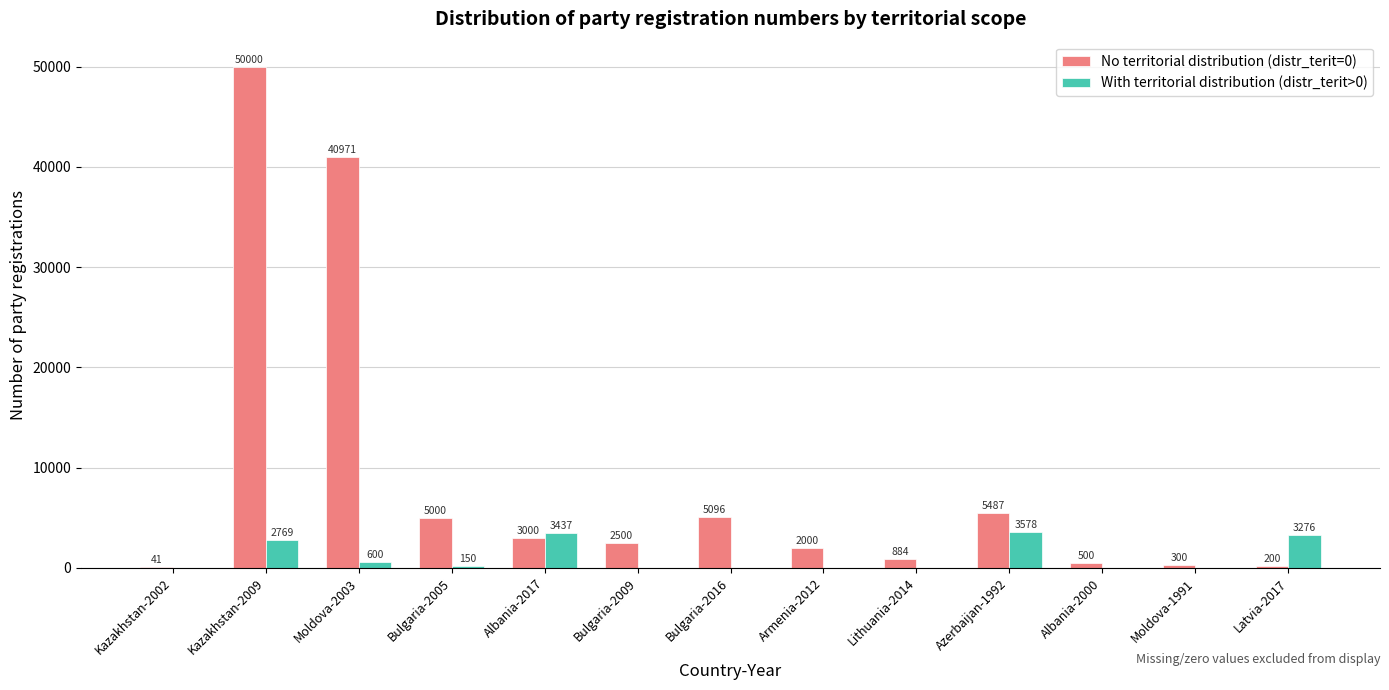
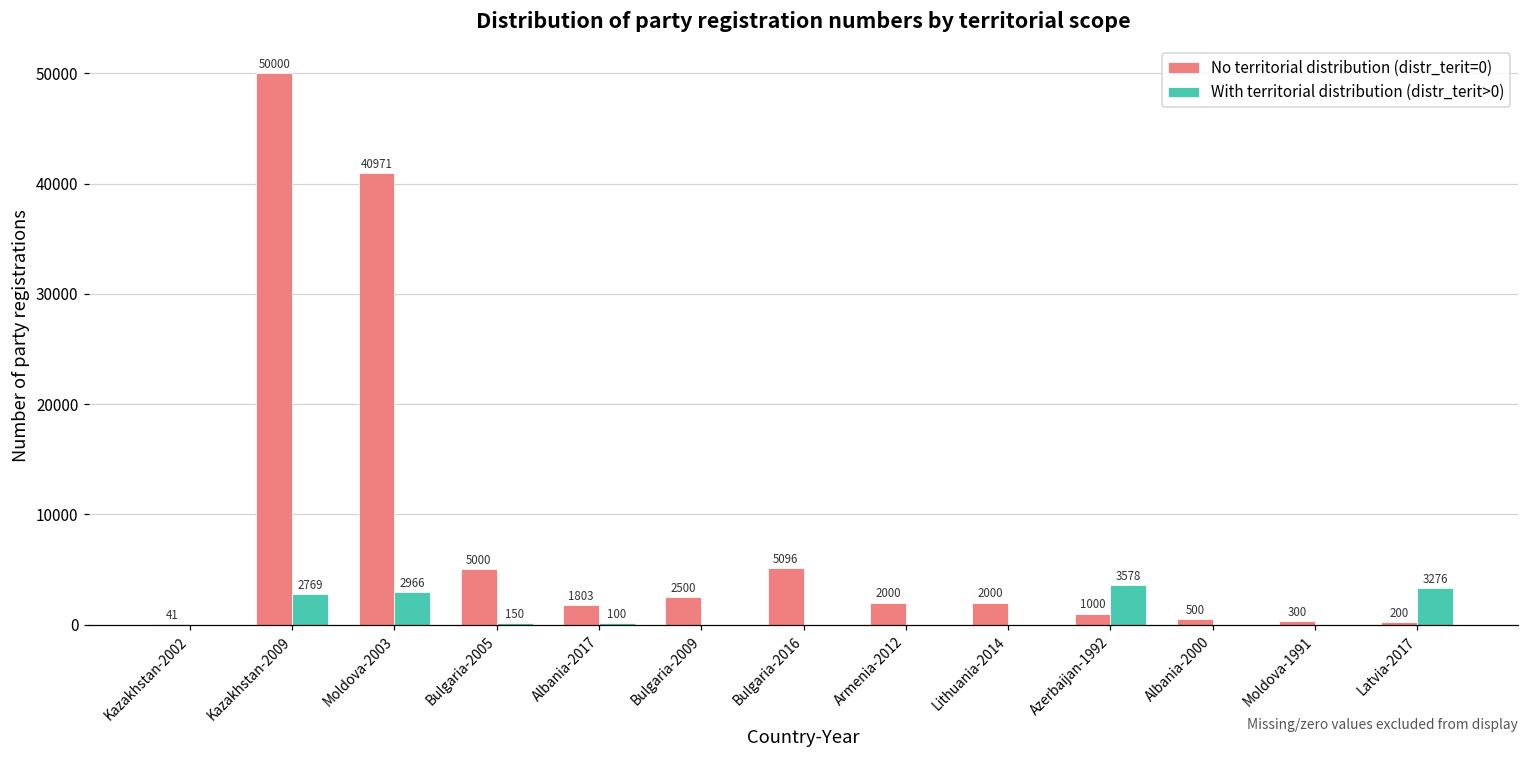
With territorial distribution (distr_terit>0), Moldova-2003: 600 -> 2966
No territorial distribution (distr_terit=0), Albania-2017: 3000 -> 1803
With territorial distribution (distr_terit>0), Albania-2017: 3437 -> 100
No territorial distribution (distr_terit=0), Lithuania-2014: 884 -> 2000
No territorial distribution (distr_terit=0), Azerbaijan-1992: 5487 -> 1000
